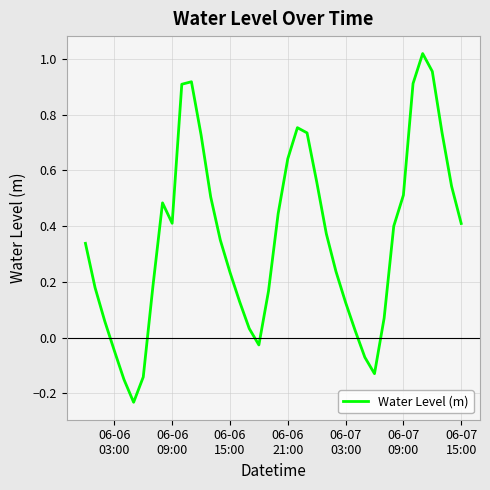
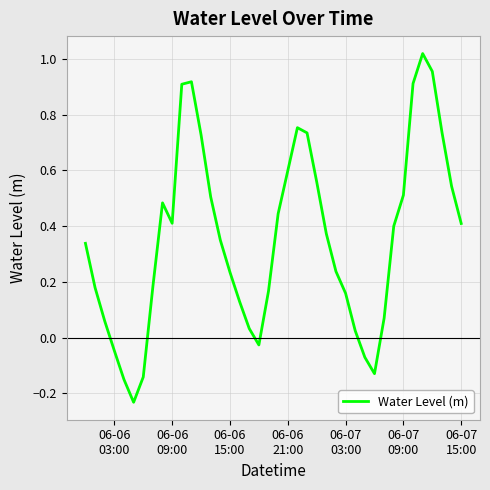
06-06 21:00: 0.64 -> 0.60
06-07 03:00: 0.13 -> 0.16
